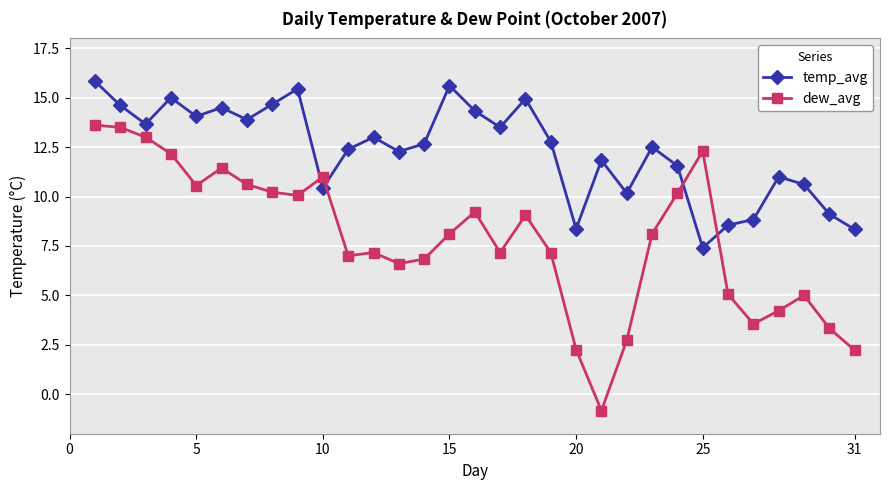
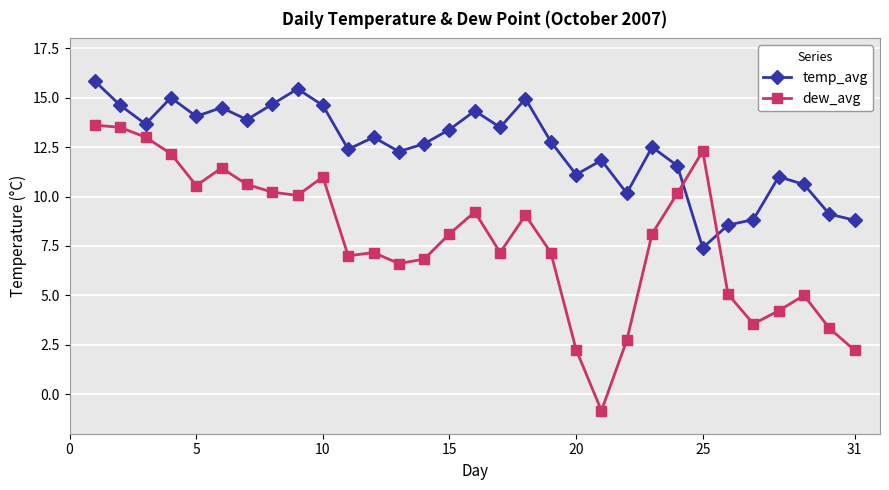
temp_avg, 10: 10.4 -> 14.6
temp_avg, 15: 15.6 -> 13.4
temp_avg, 20: 8.4 -> 11.1
temp_avg, 31: 8.3 -> 8.8
